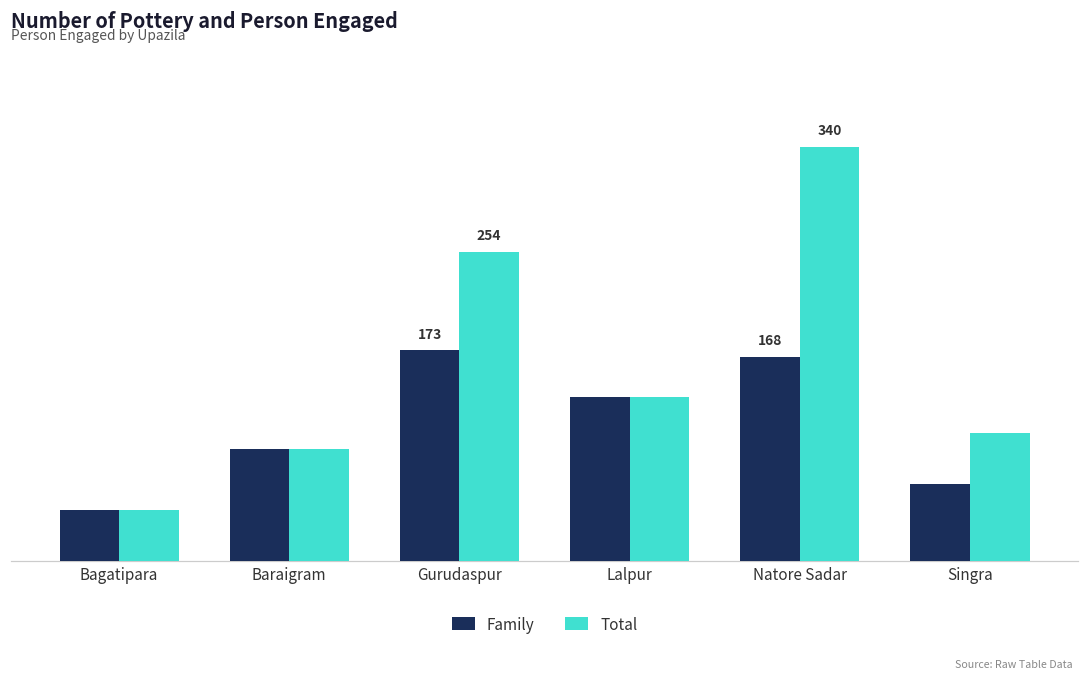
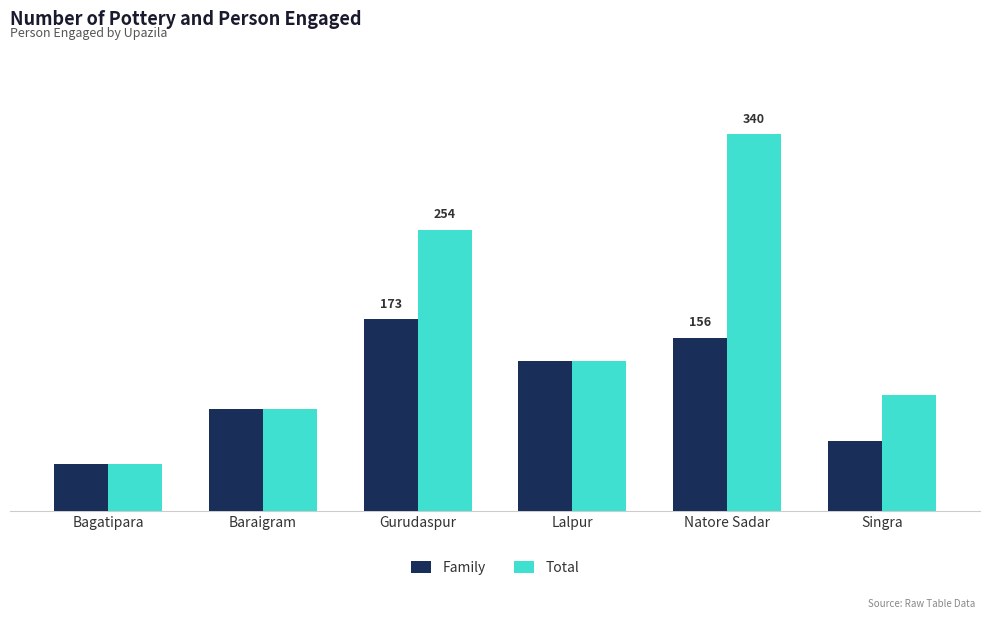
Family, Natore Sadar: 168 -> 156
